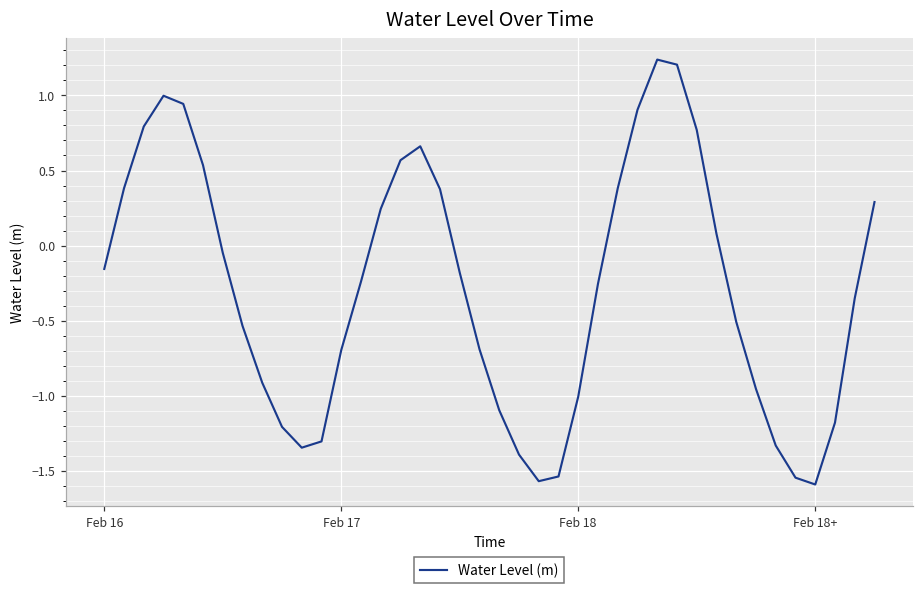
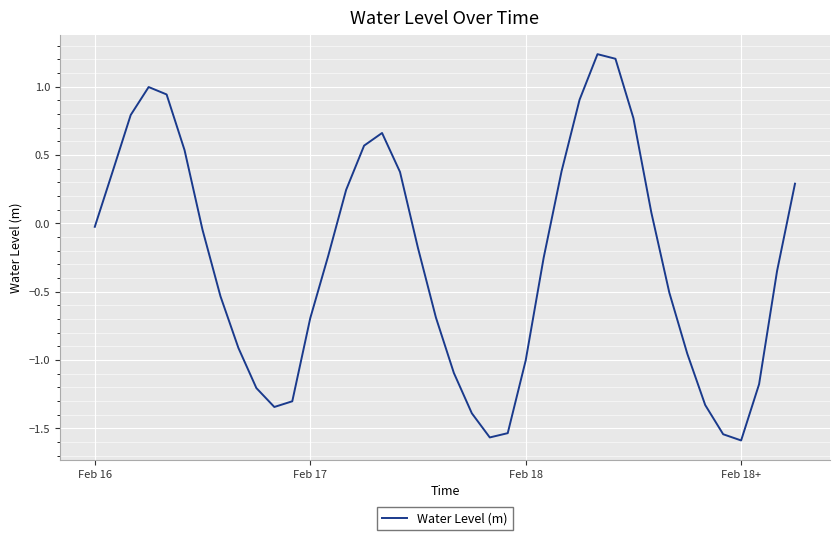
Feb 16: -0.15 -> -0.03
